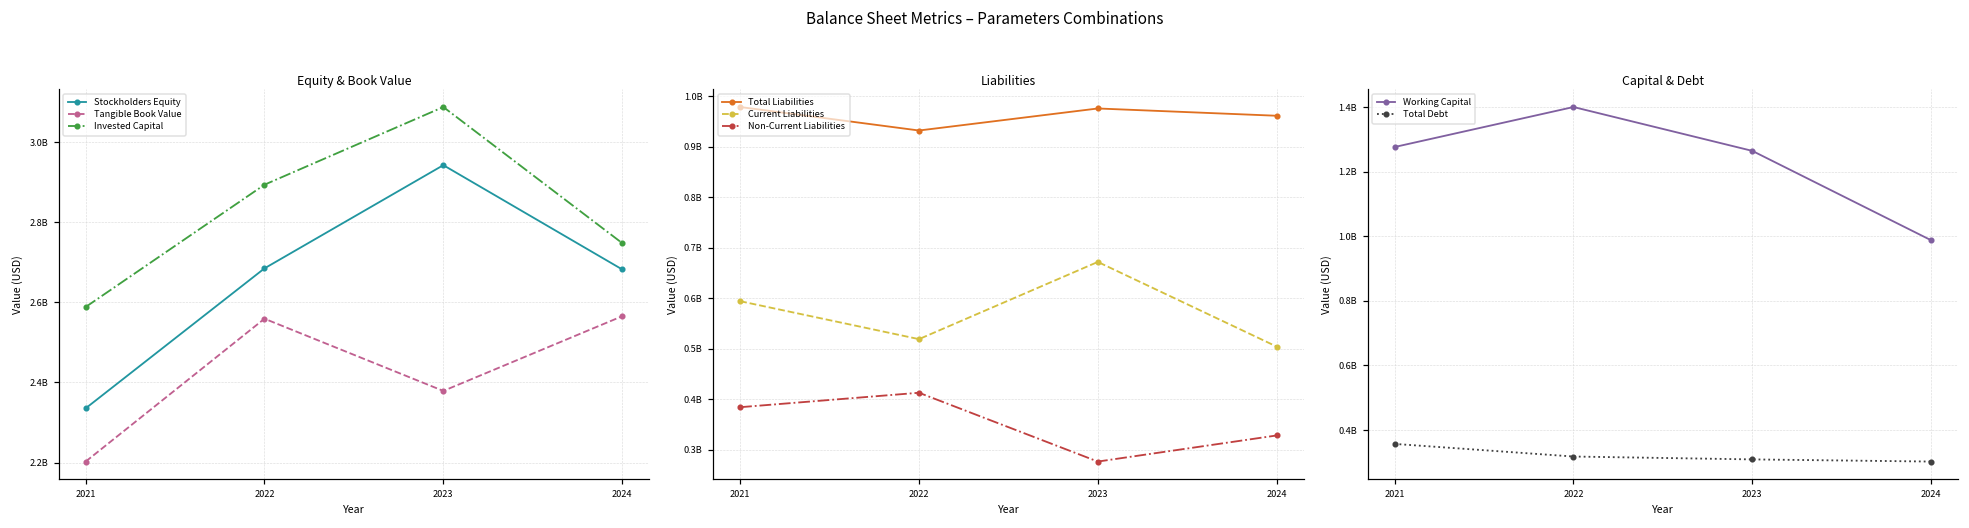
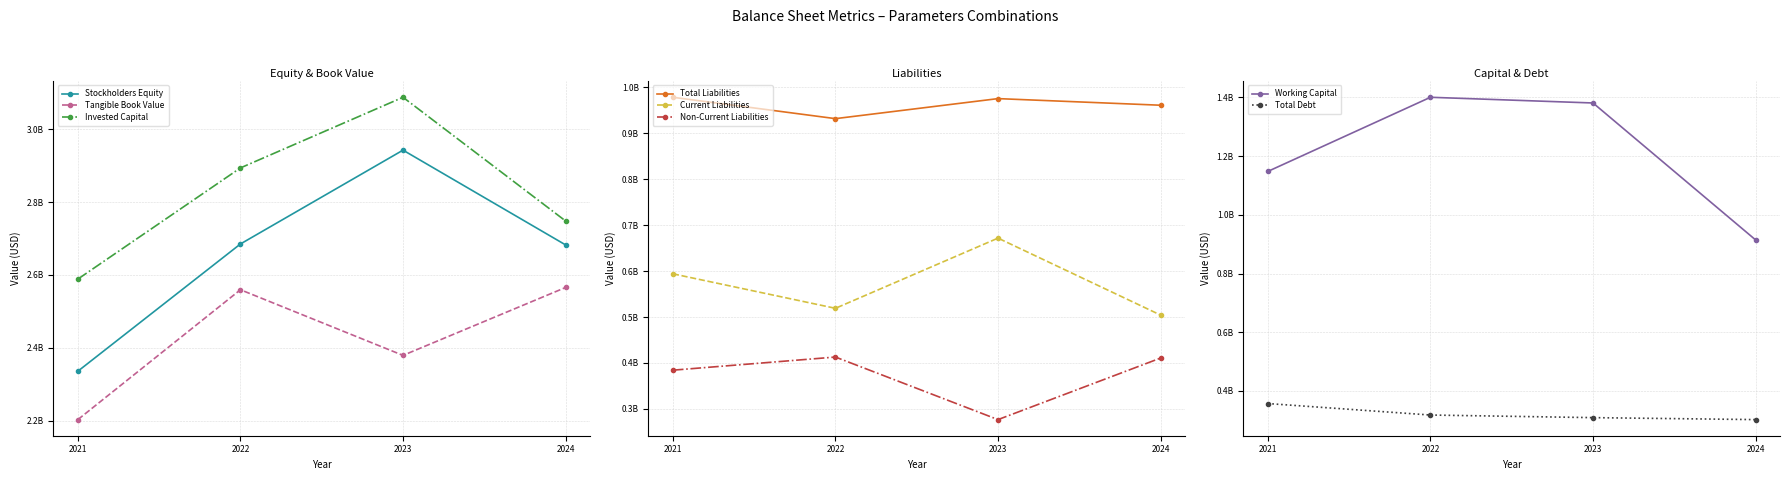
Liabilities, Non-Current Liabilities, 2024: 330000000 -> 410000000
Capital & Debt, Working Capital, 2021: 1280000000 -> 1150000000
Capital & Debt, Working Capital, 2023: 1260000000 -> 1380000000
Capital & Debt, Working Capital, 2024: 990000000 -> 910000000
